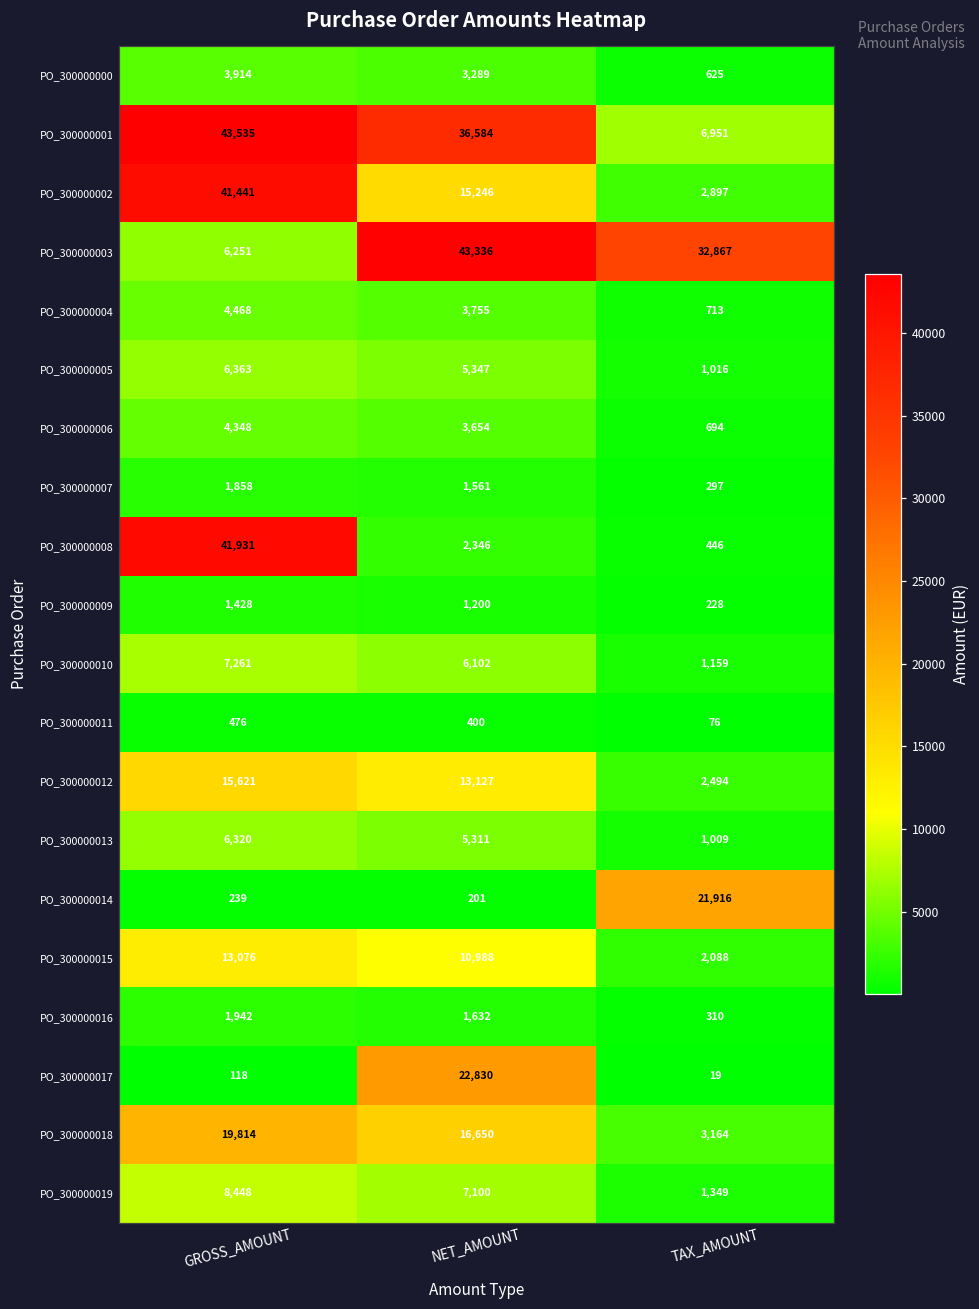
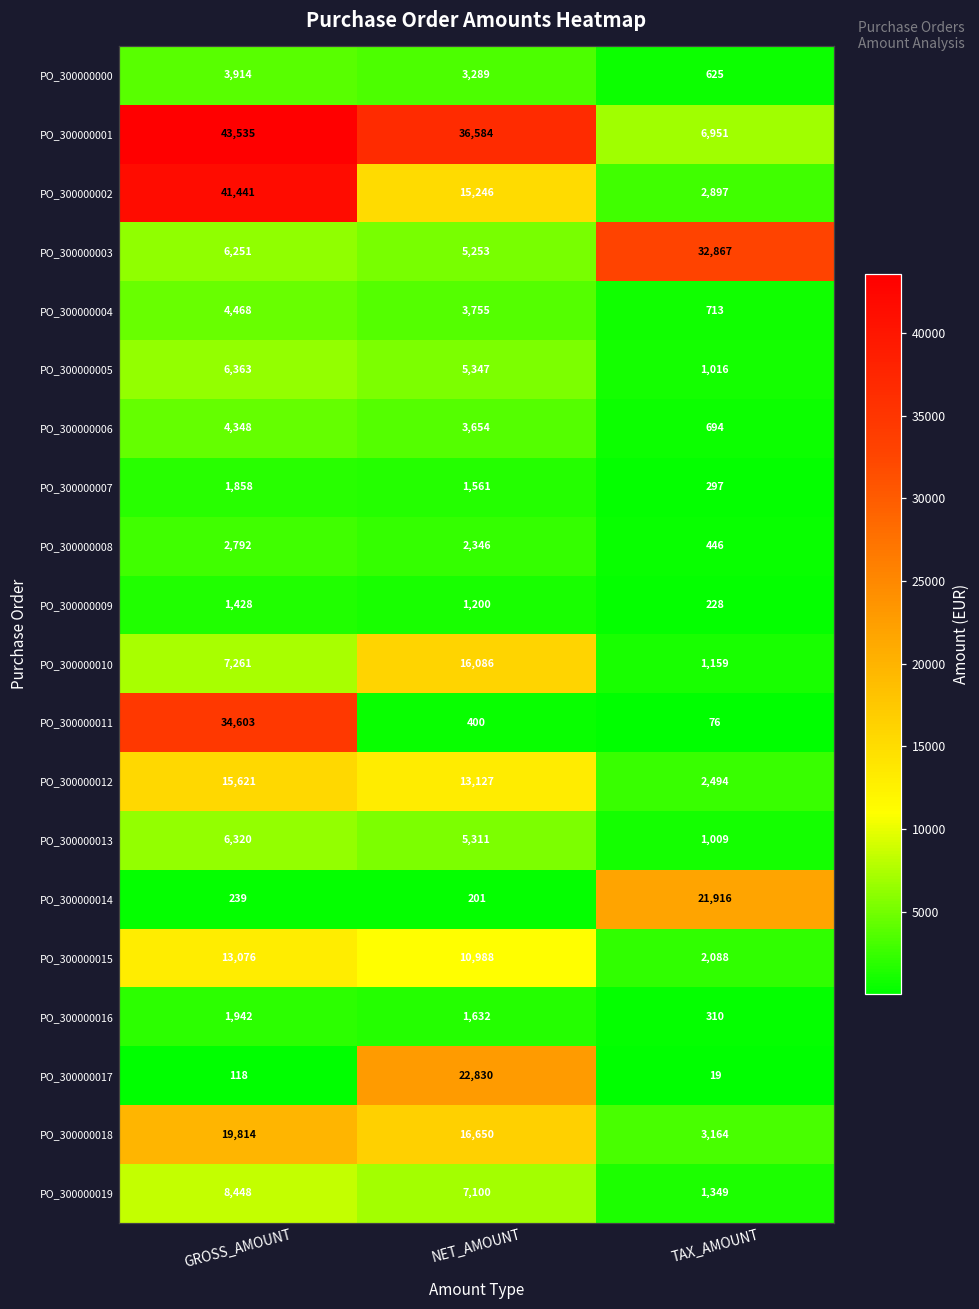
PO_300000003, NET_AMOUNT: 43,336 -> 5,253
PO_300000008, GROSS_AMOUNT: 41,931 -> 2,792
PO_300000010, NET_AMOUNT: 6,102 -> 16,086
PO_300000011, GROSS_AMOUNT: 476 -> 34,603
